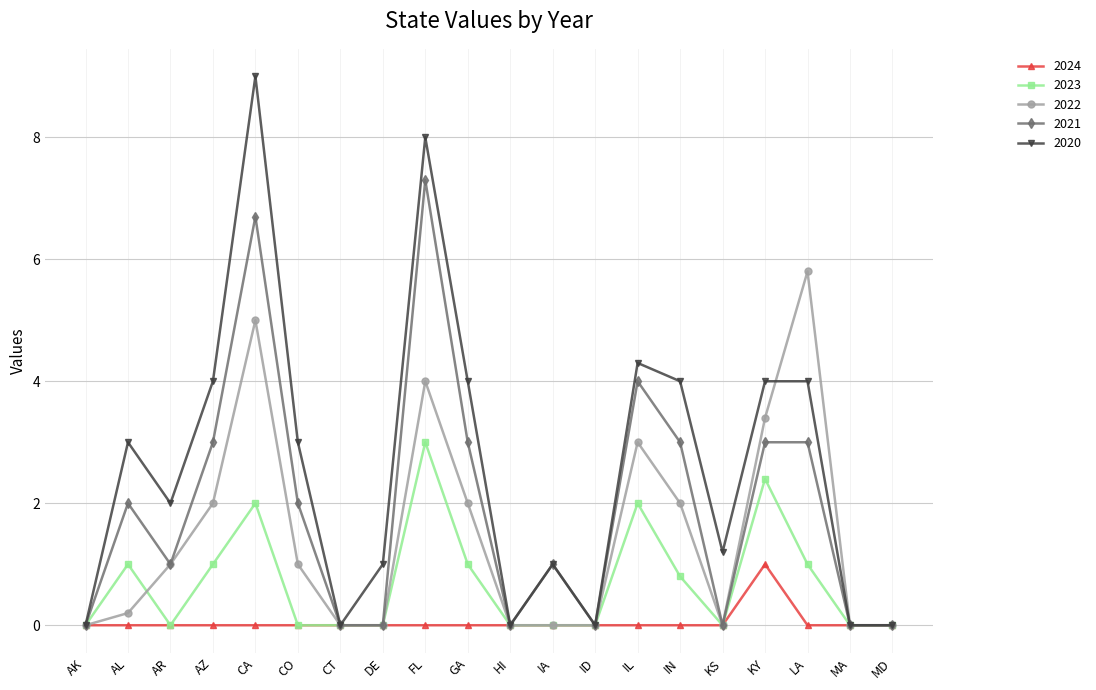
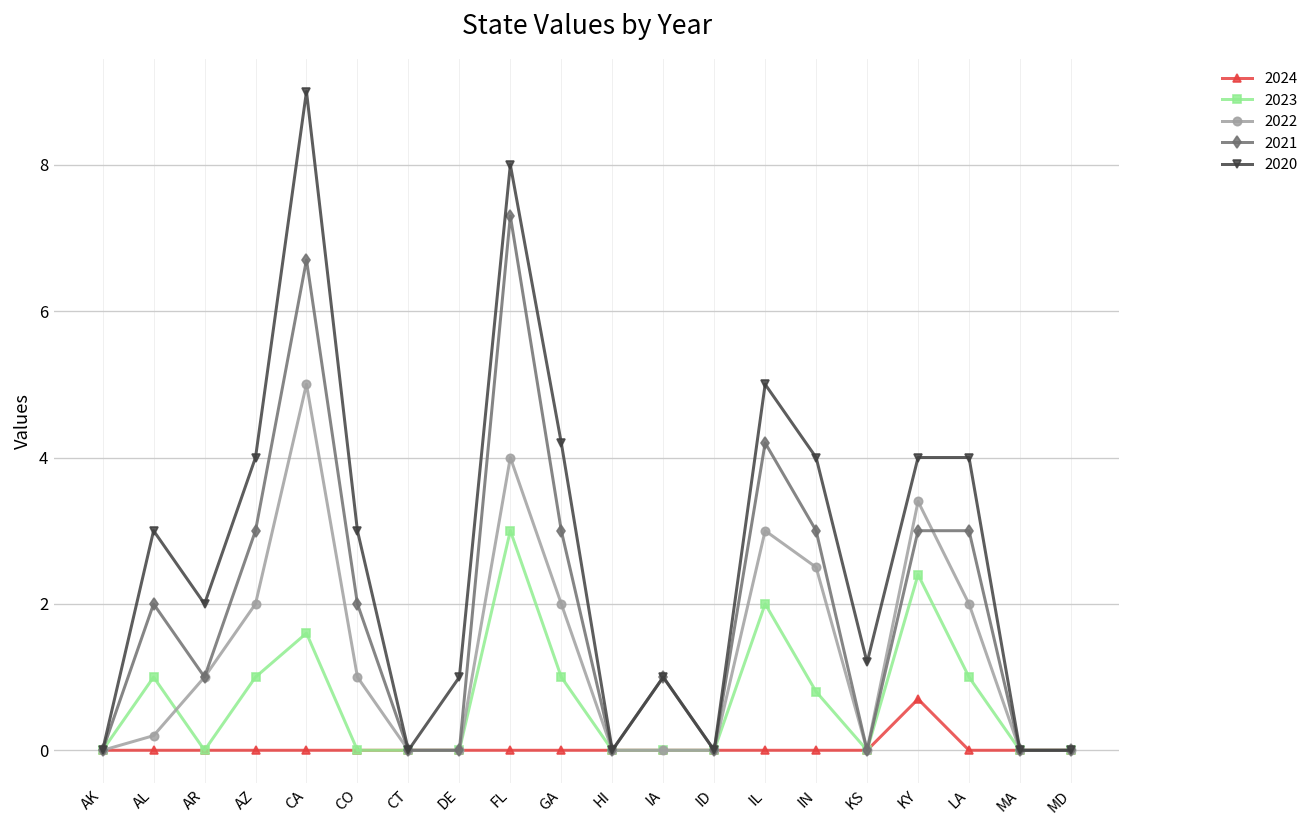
2023, CA: 2.0 -> 1.6
2020, GA: 4.0 -> 4.2
2021, IL: 4.0 -> 4.2
2020, IL: 4.3 -> 5.0
2022, IN: 2.0 -> 2.5
2024, KY: 1.0 -> 0.7
2022, LA: 5.8 -> 2.0
